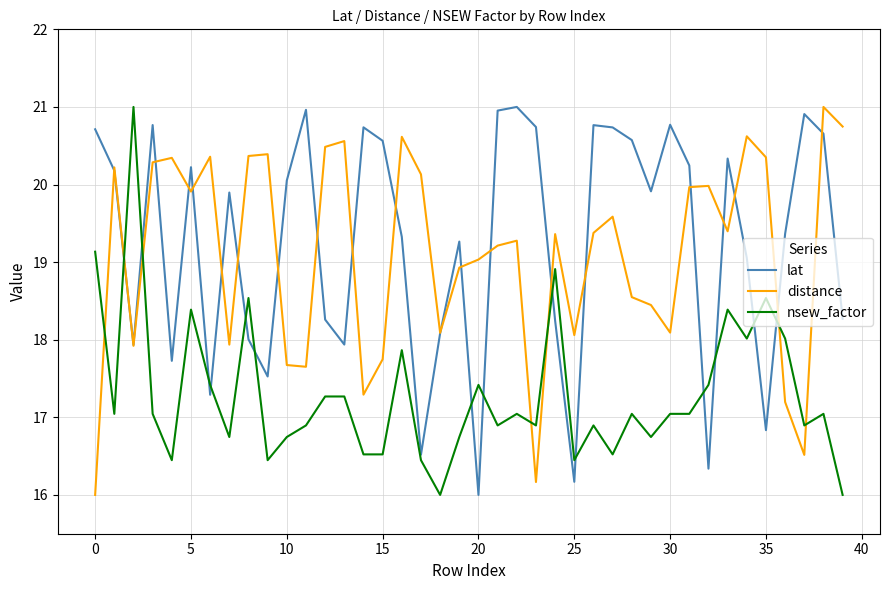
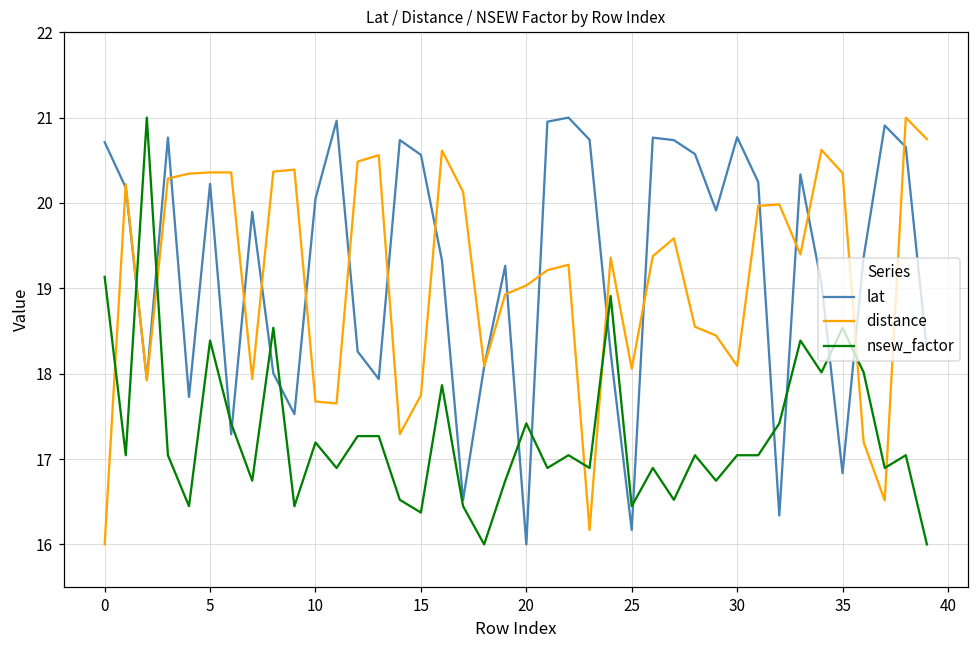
distance, 5: 19.9 -> 20.4
nsew_factor, 10: 16.7 -> 17.2
nsew_factor, 15: 16.5 -> 16.4
